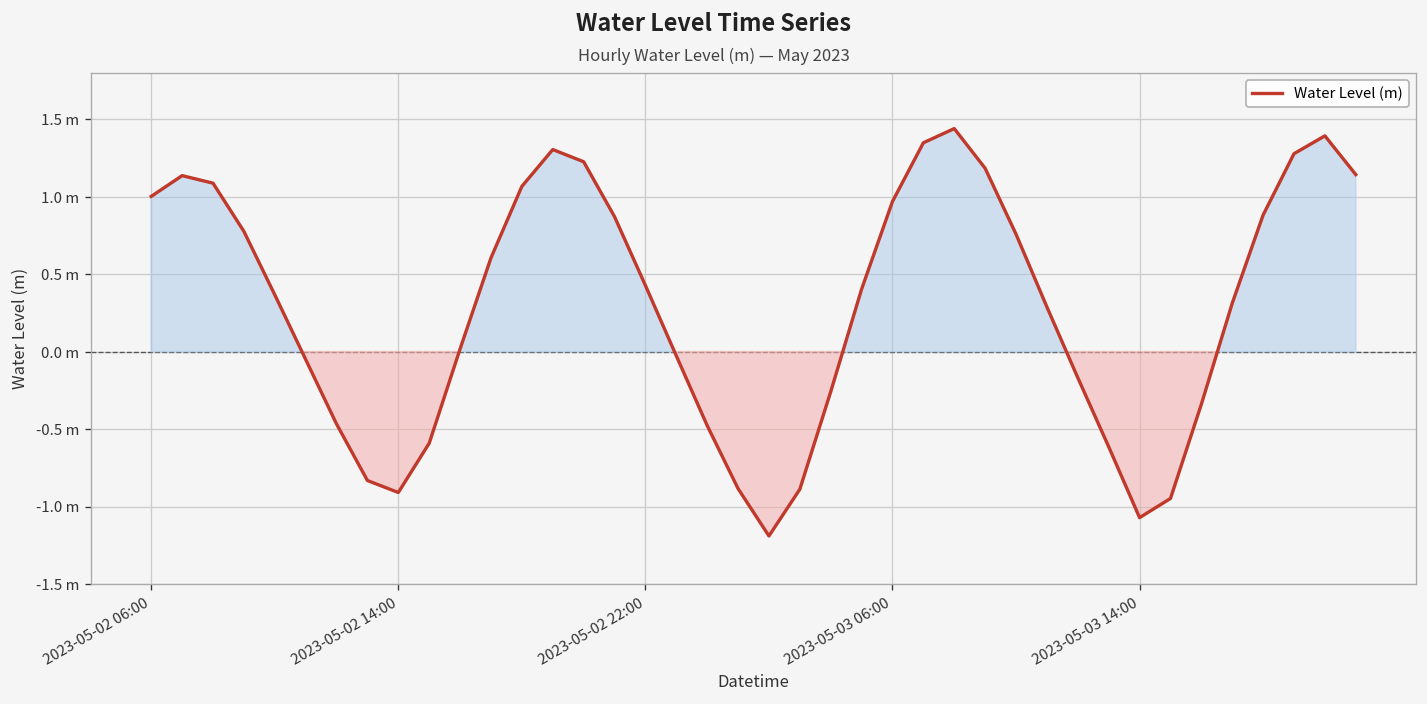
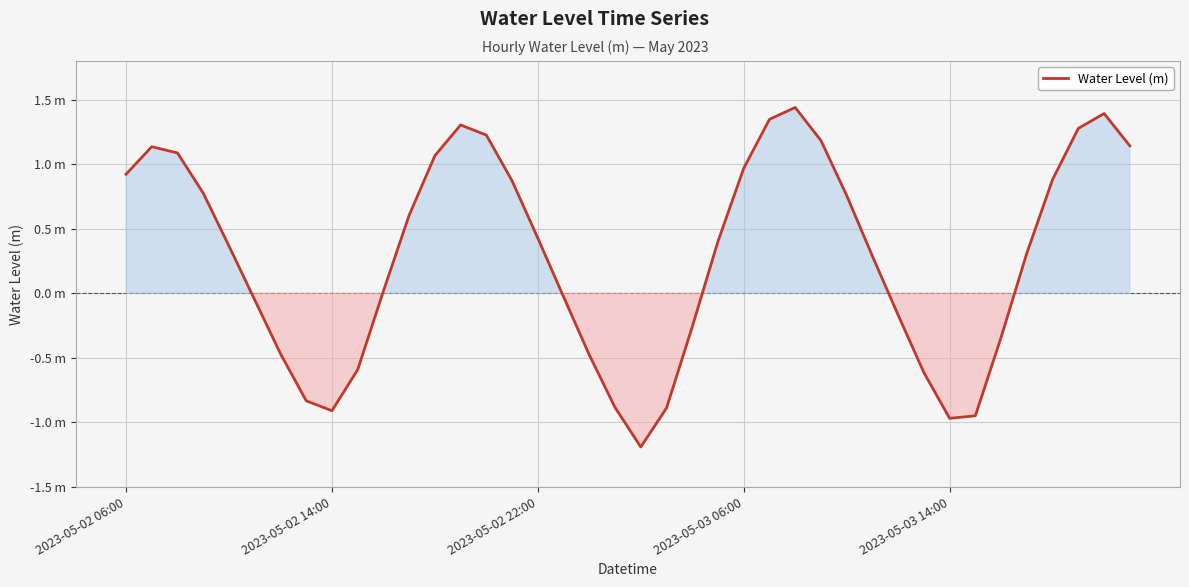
2023-05-02 06:00: 1.00 m -> 0.92 m
2023-05-03 14:00: -1.07 m -> -0.97 m
